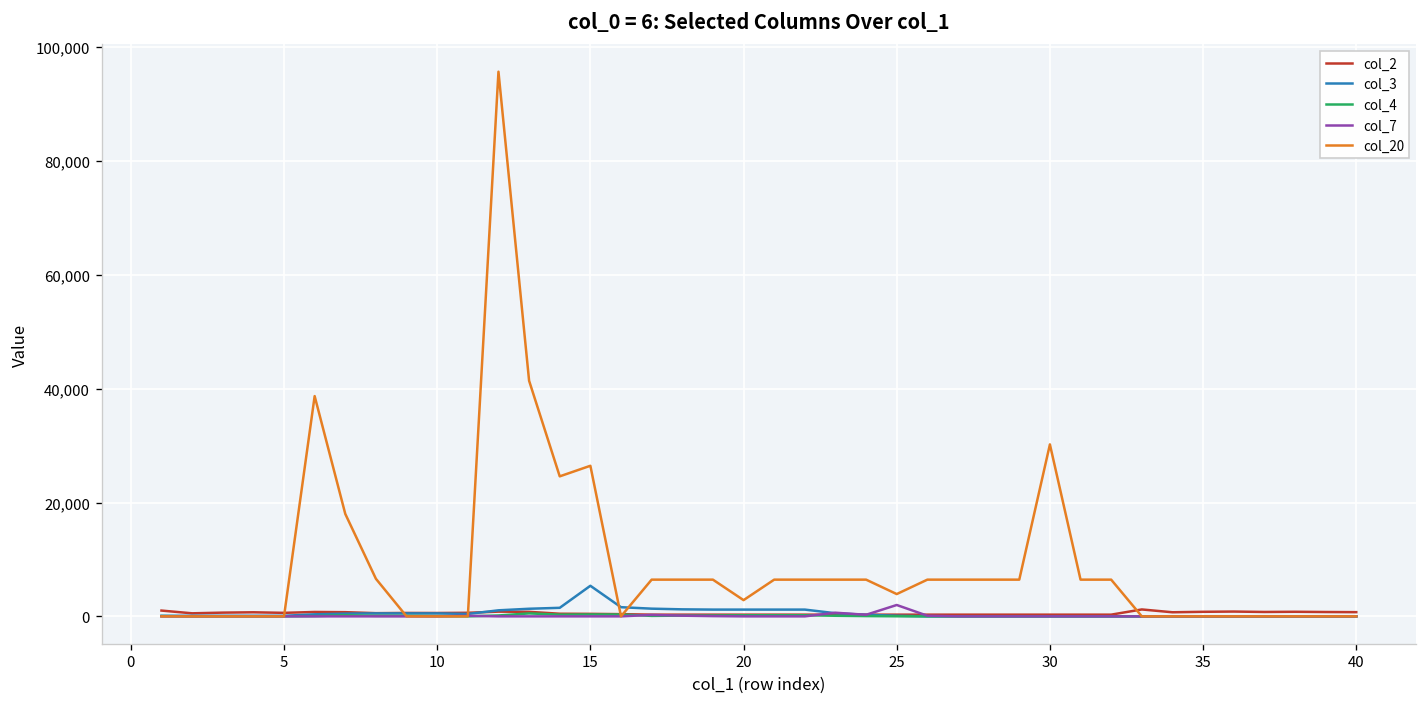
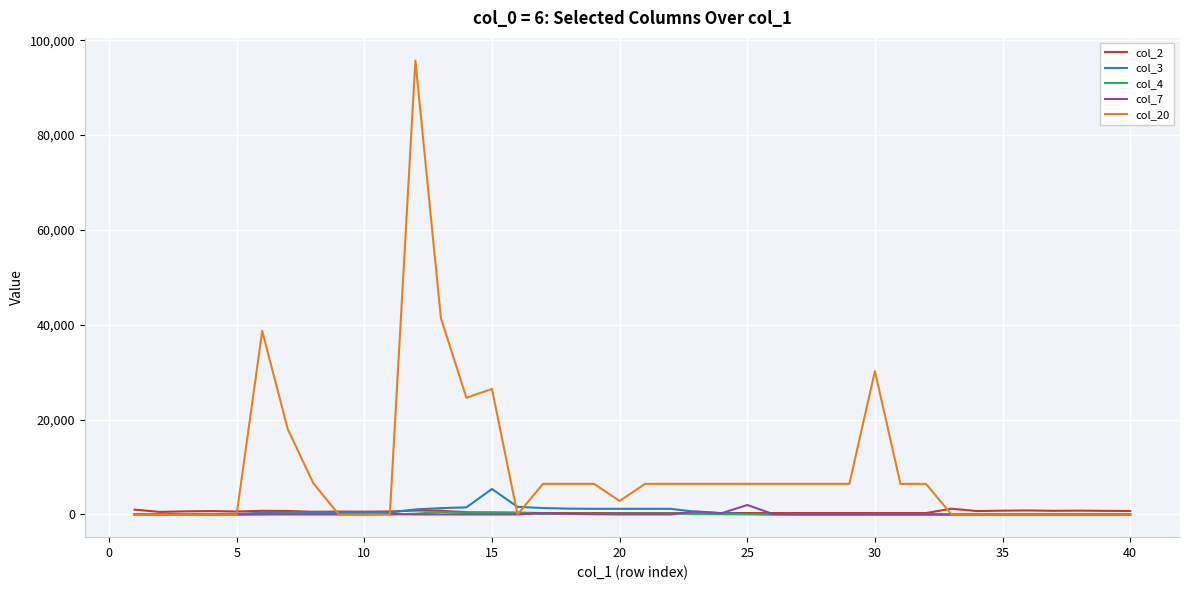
col_20, 25: 4,000 -> 6,000
